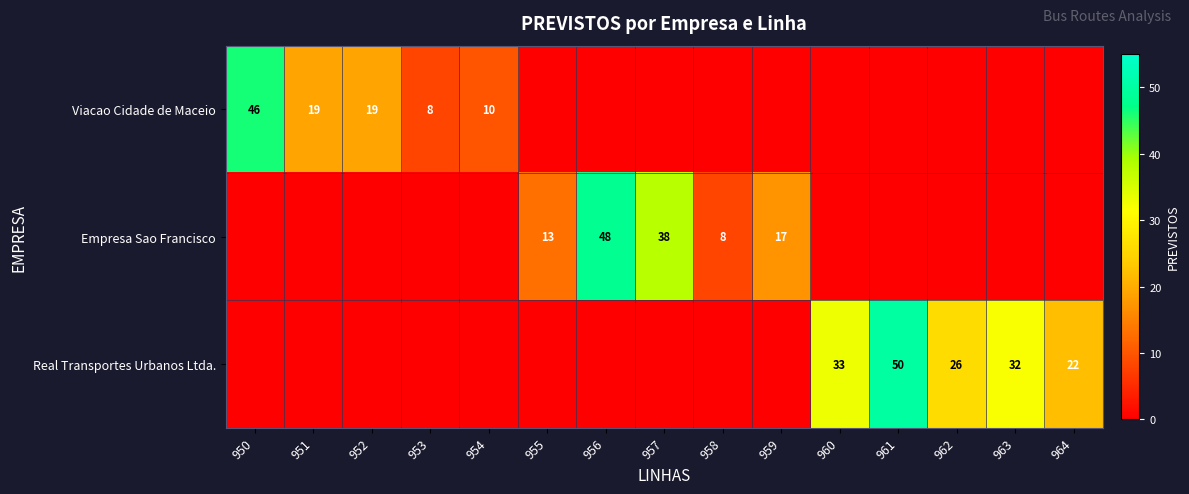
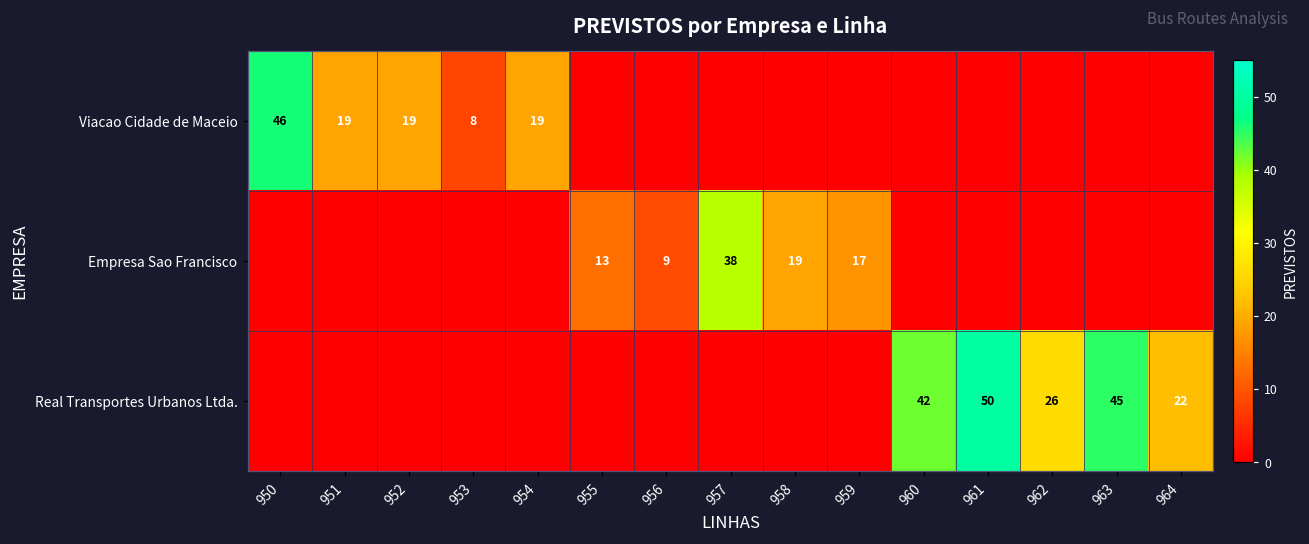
Viacao Cidade de Maceio, 954: 10 -> 19
Empresa Sao Francisco, 956: 48 -> 9
Empresa Sao Francisco, 958: 8 -> 19
Real Transportes Urbanos Ltda., 960: 33 -> 42
Real Transportes Urbanos Ltda., 963: 32 -> 45
